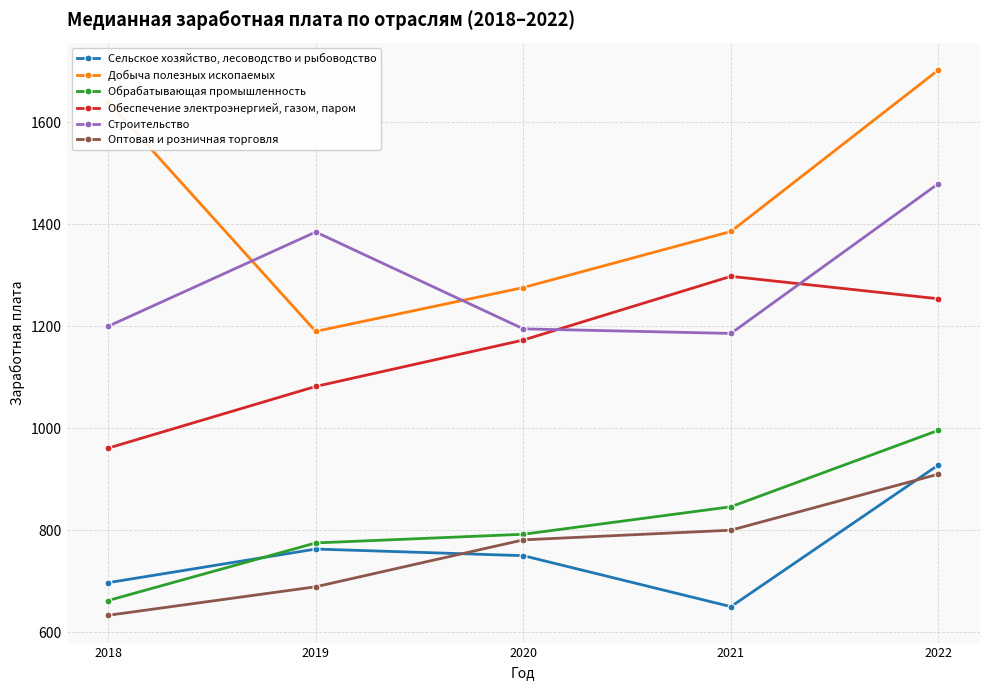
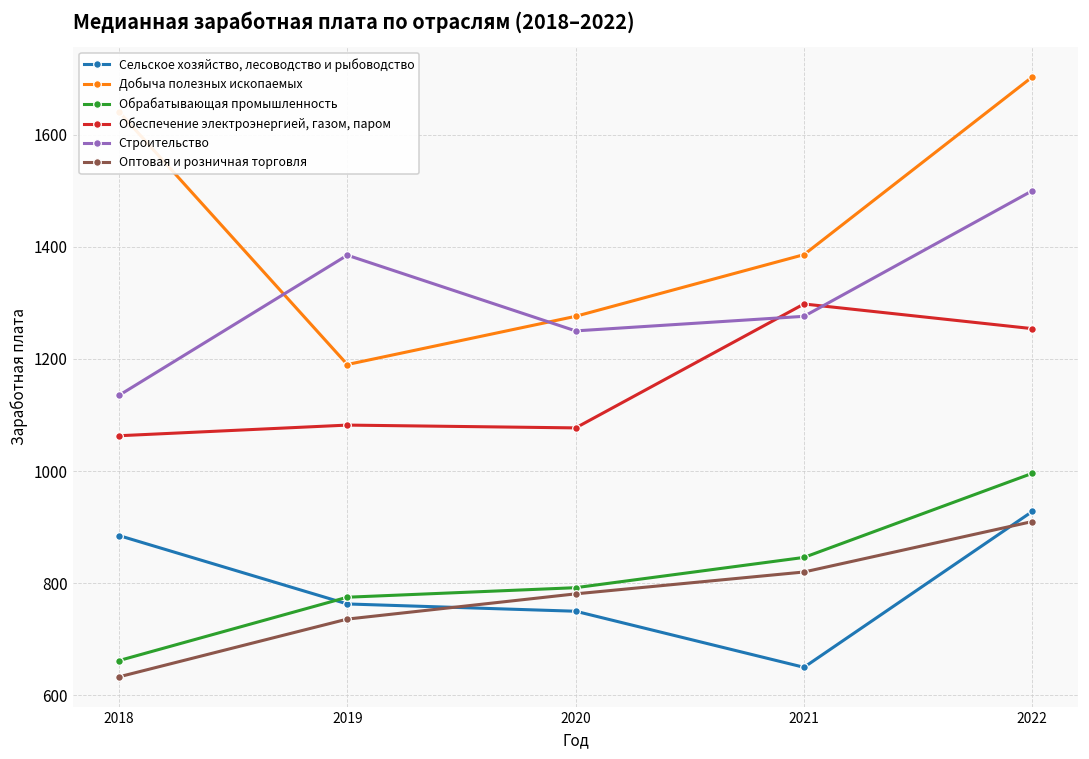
Сельское хозяйство, лесоводство и рыбоводство, 2018: 700 -> 890
Обеспечение электроэнергией, газом, паром, 2018: 960 -> 1060
Строительство, 2018: 1200 -> 1140
Оптовая и розничная торговля, 2019: 690 -> 740
Обеспечение электроэнергией, газом, паром, 2020: 1170 -> 1080
Строительство, 2020: 1200 -> 1250
Строительство, 2021: 1190 -> 1280
Оптовая и розничная торговля, 2021: 800 -> 820
Строительство, 2022: 1480 -> 1500
